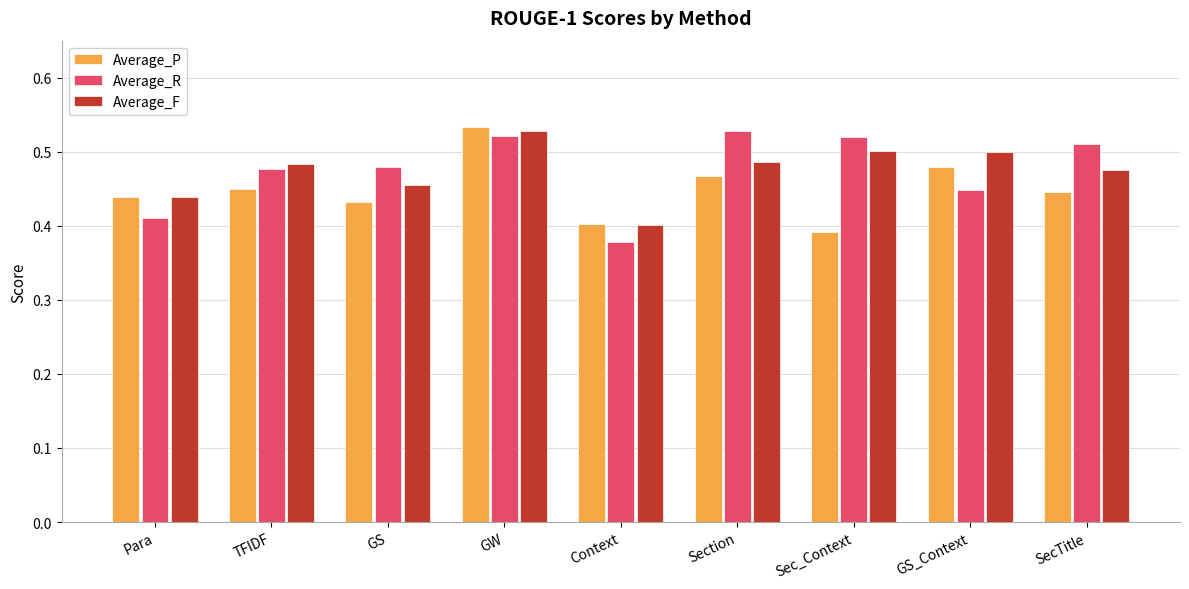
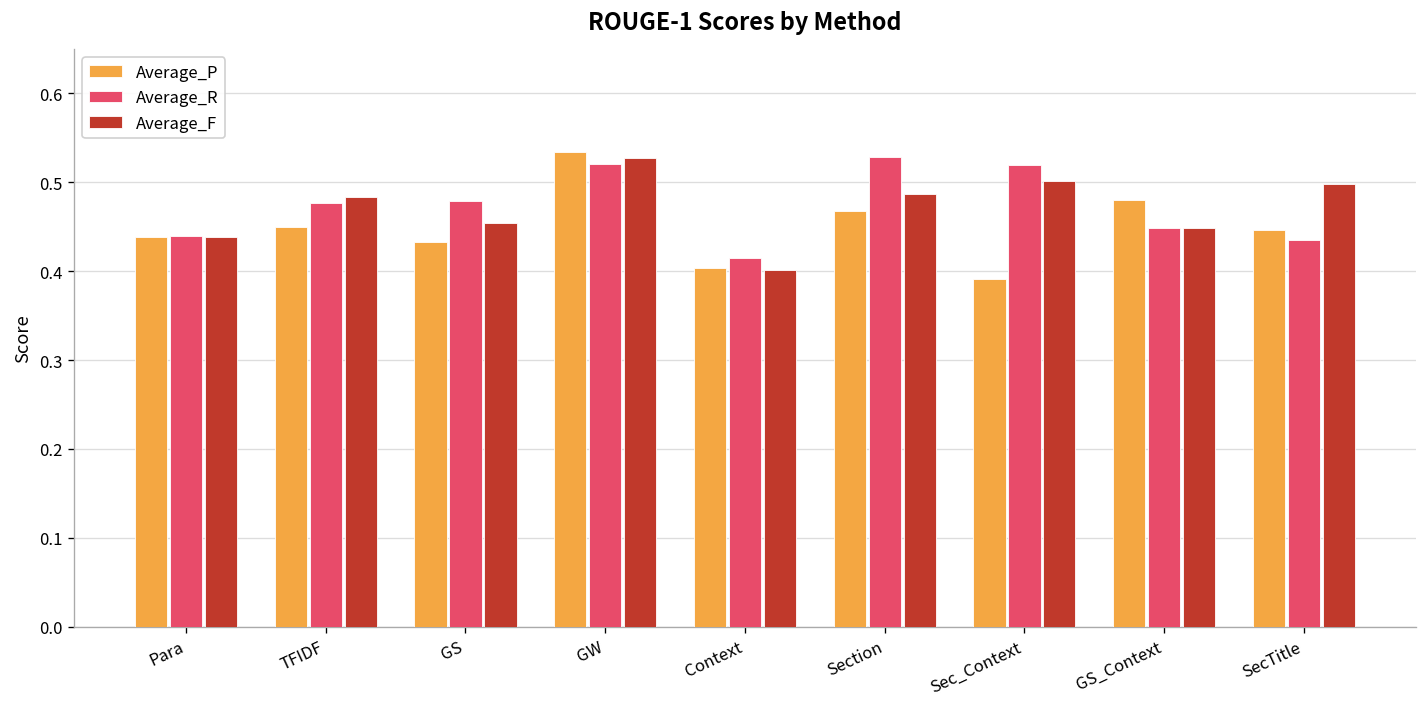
Average_R, Para: 0.41 -> 0.44
Average_R, Context: 0.38 -> 0.42
Average_F, GS_Context: 0.50 -> 0.45
Average_R, SecTitle: 0.51 -> 0.43
Average_F, SecTitle: 0.48 -> 0.50
